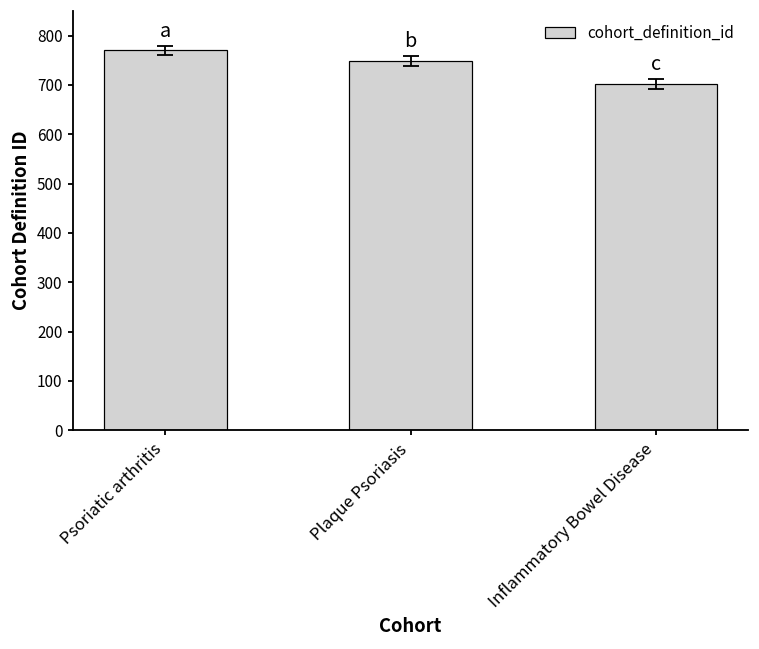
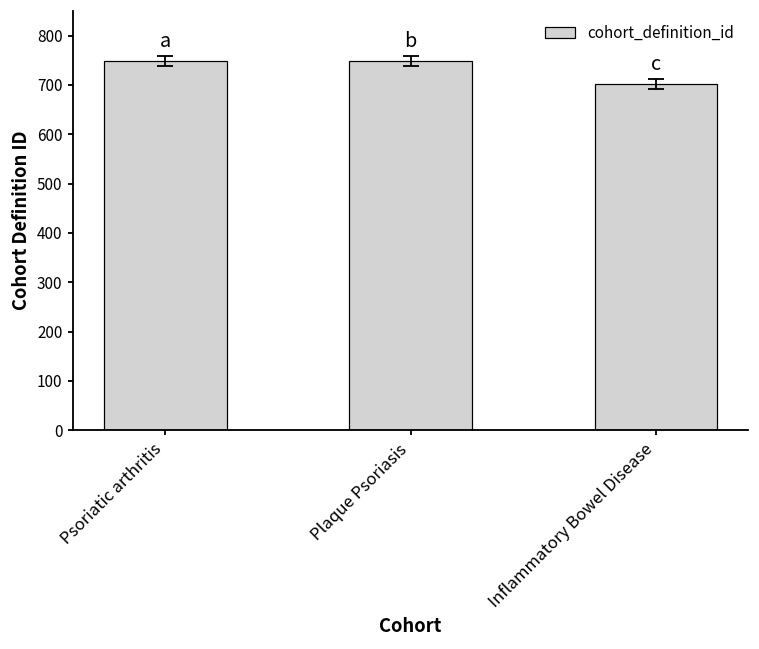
cohort_definition_id, Psoriatic arthritis: 770 -> 750
